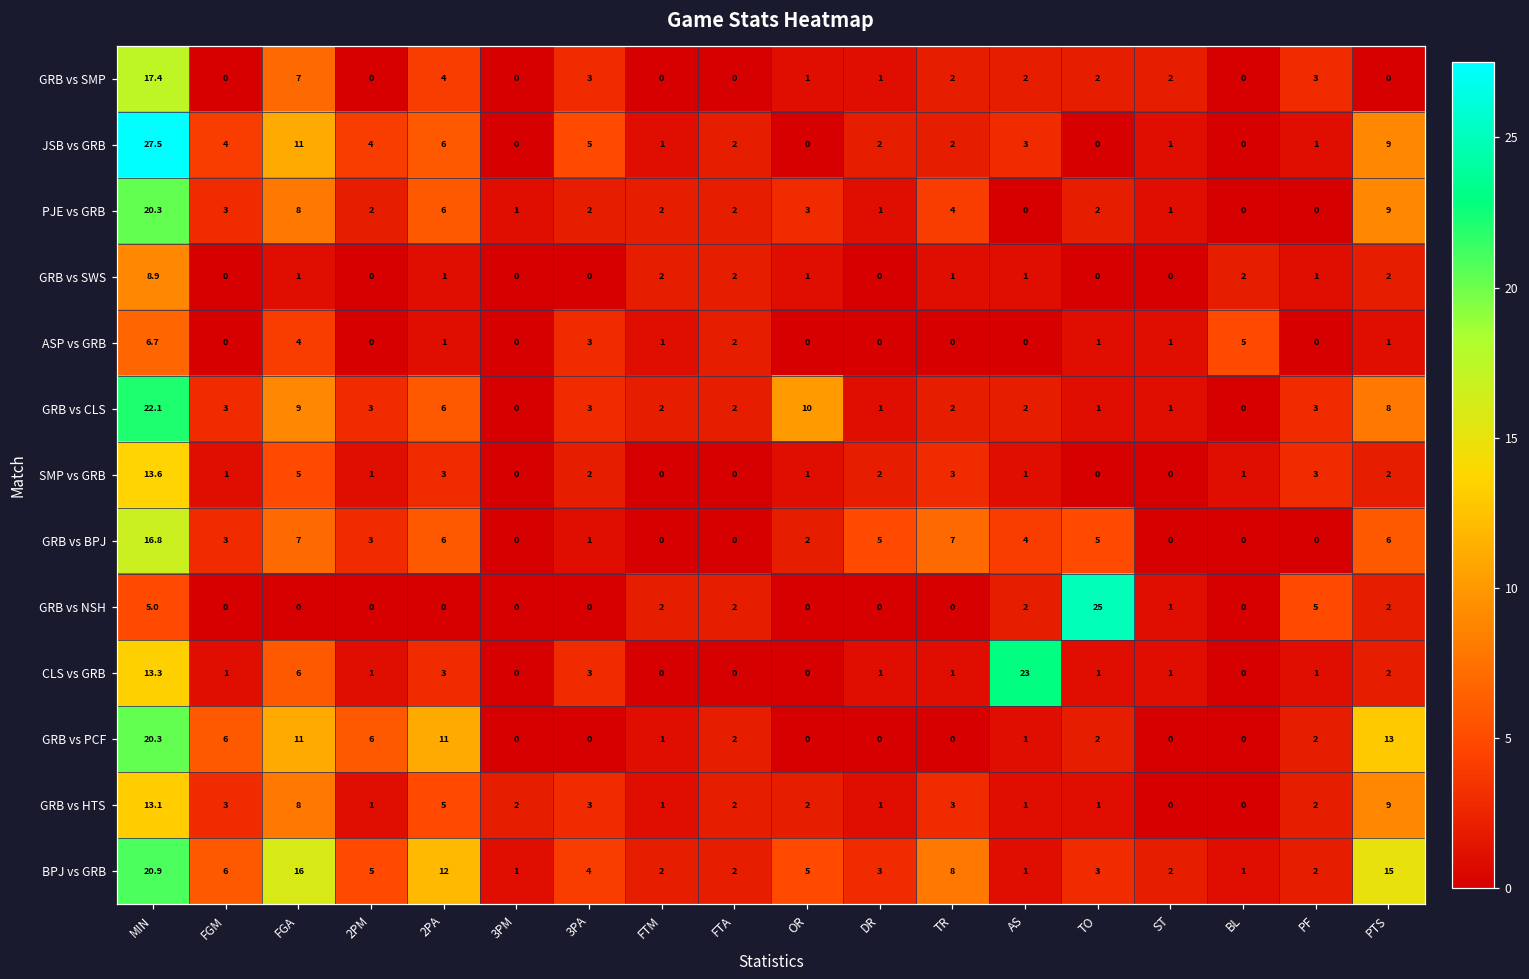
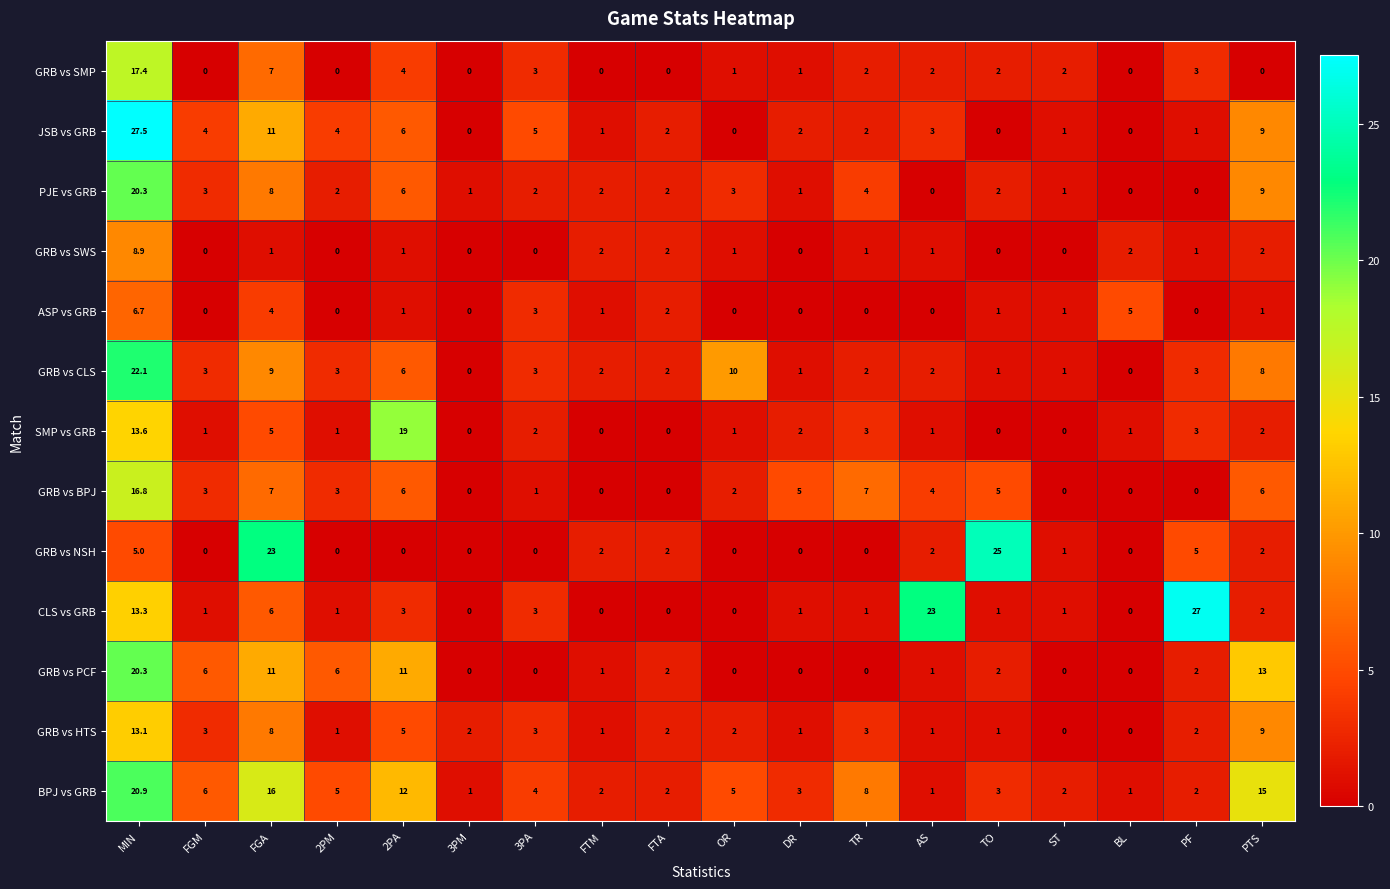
SMP vs GRB, 2PA: 3 -> 19
GRB vs NSH, FGA: 0 -> 23
CLS vs GRB, PF: 1 -> 27
